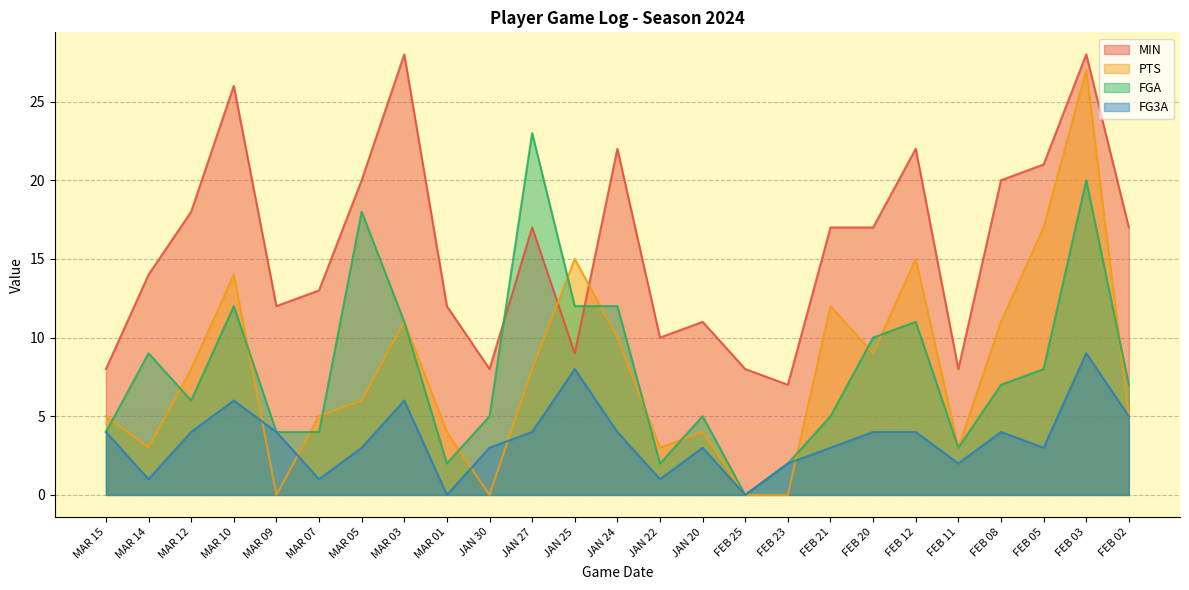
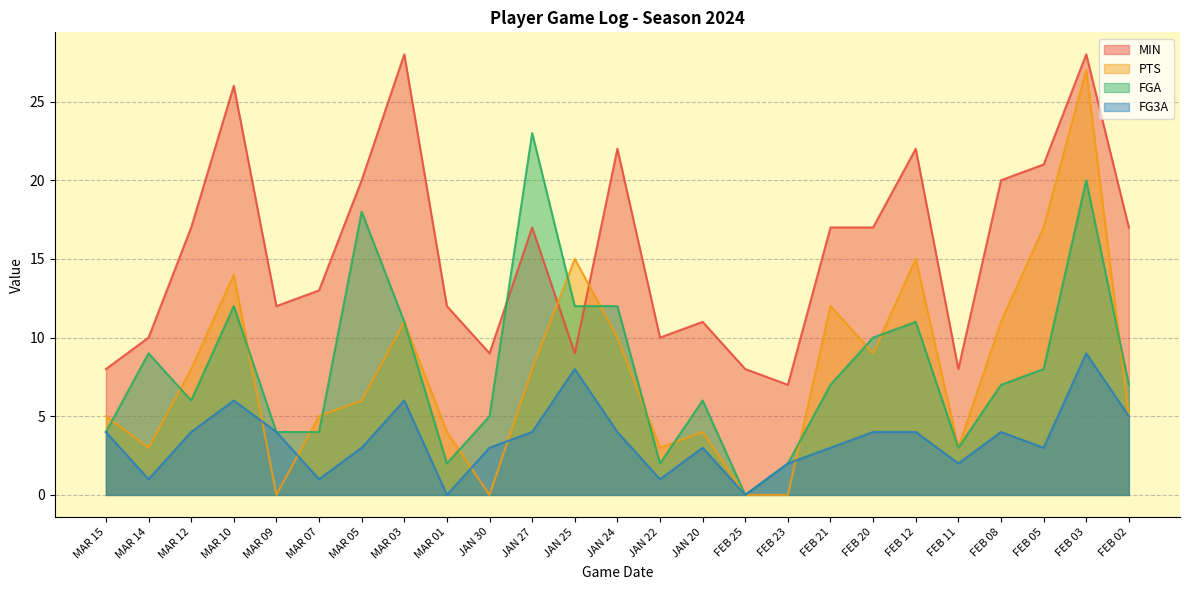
MIN, MAR 14: 14 -> 10
MIN, MAR 12: 18 -> 17
MIN, JAN 30: 8 -> 9
FGA, JAN 20: 5 -> 6
FGA, FEB 21: 5 -> 7
